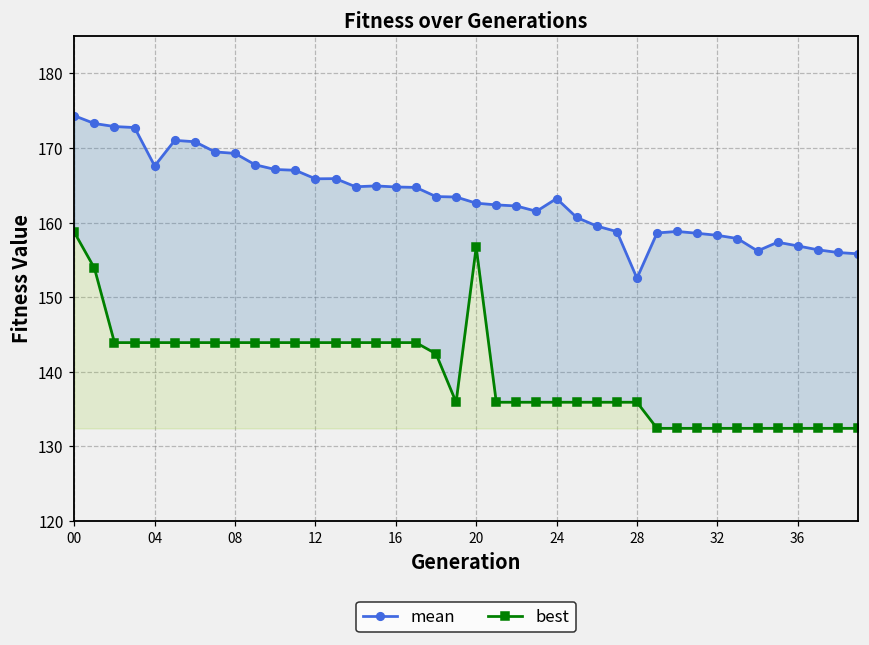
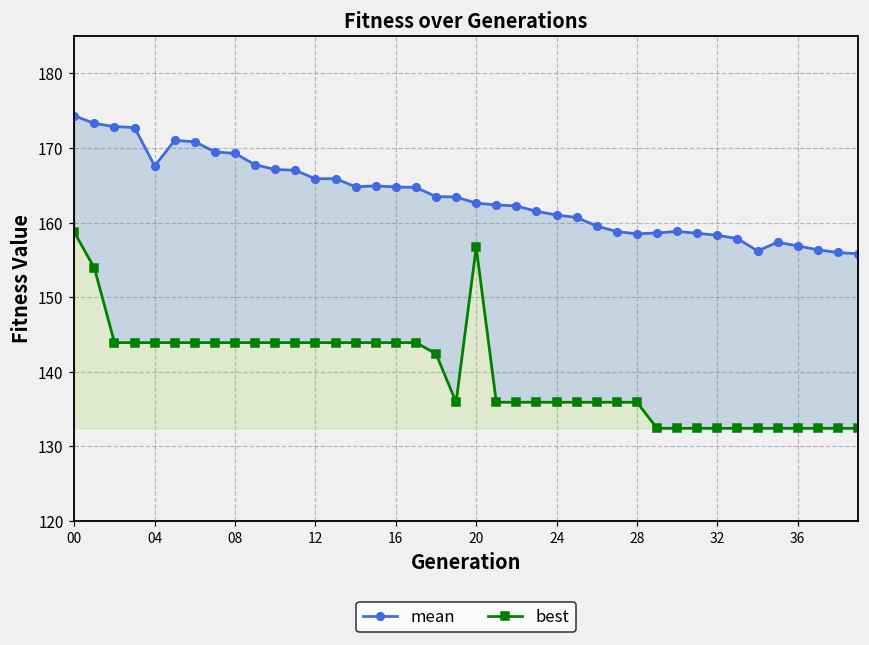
mean, 24: 163 -> 161
mean, 28: 153 -> 158
